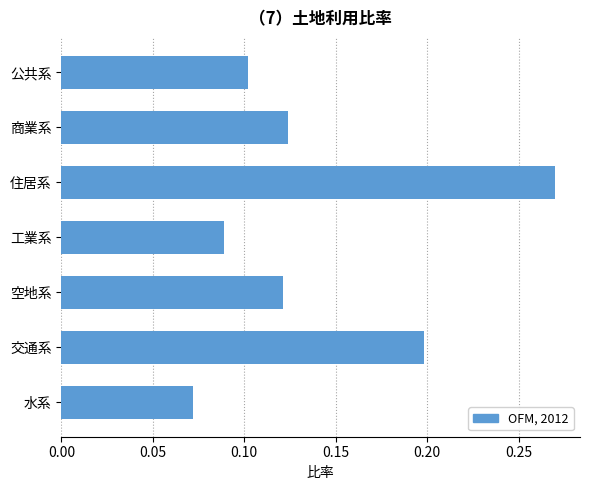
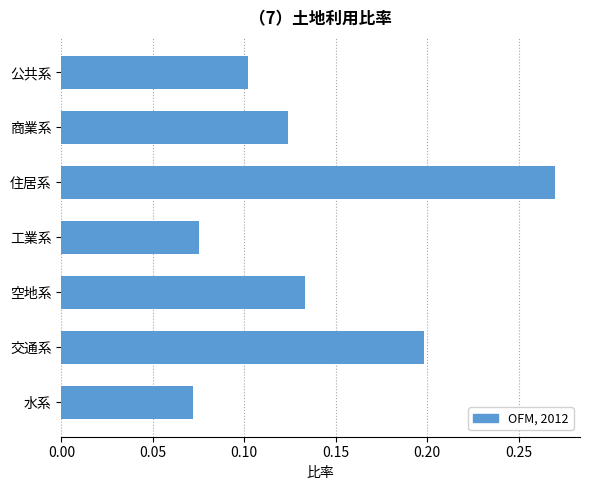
工業系: 0.089 -> 0.075
空地系: 0.121 -> 0.133
